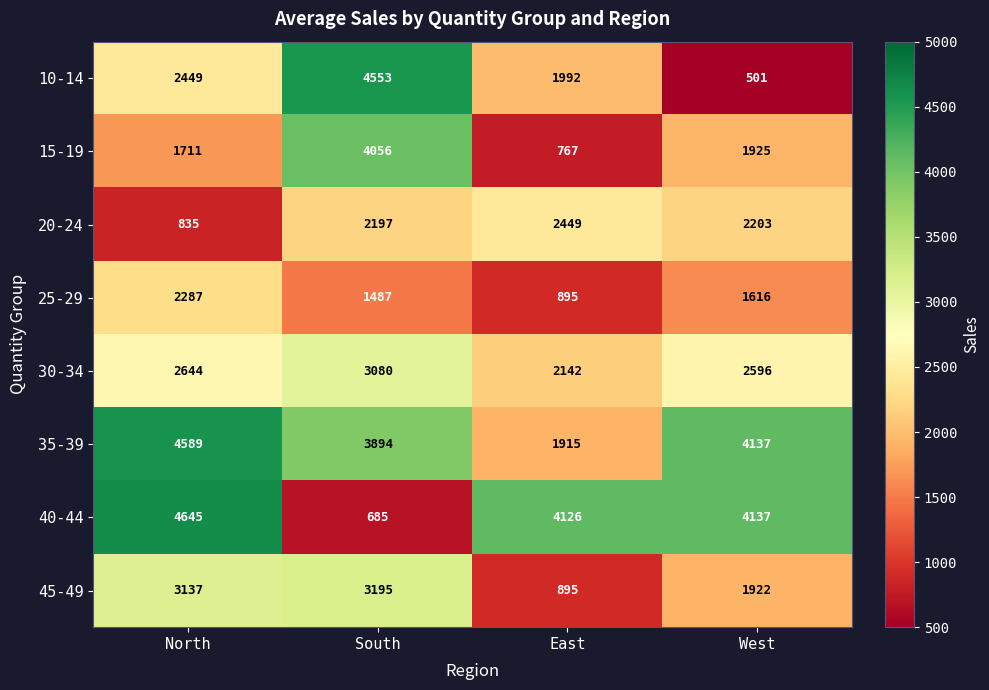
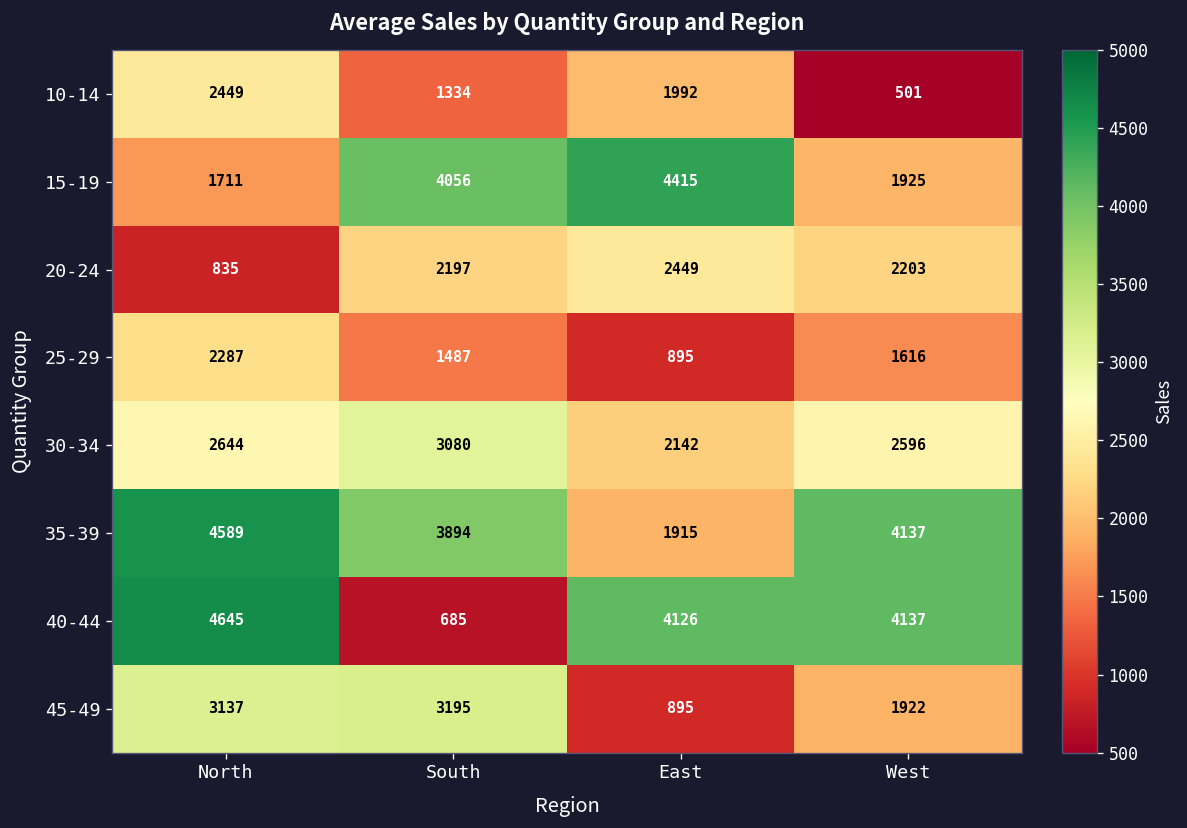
10-14, South: 4553 -> 1334
15-19, East: 767 -> 4415
